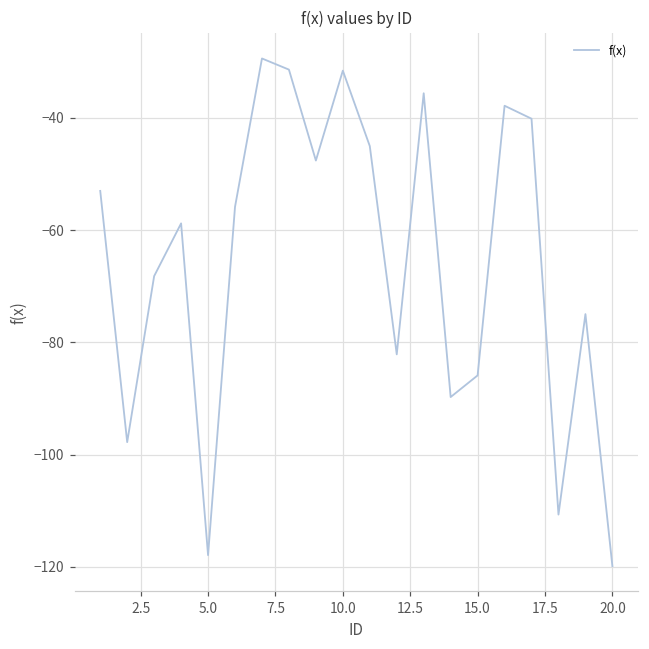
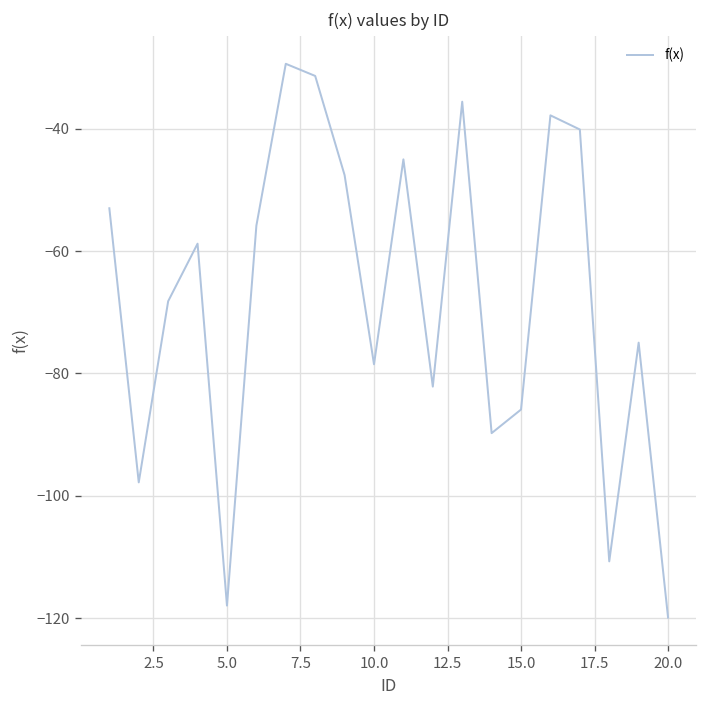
10.0: -32 -> -79
